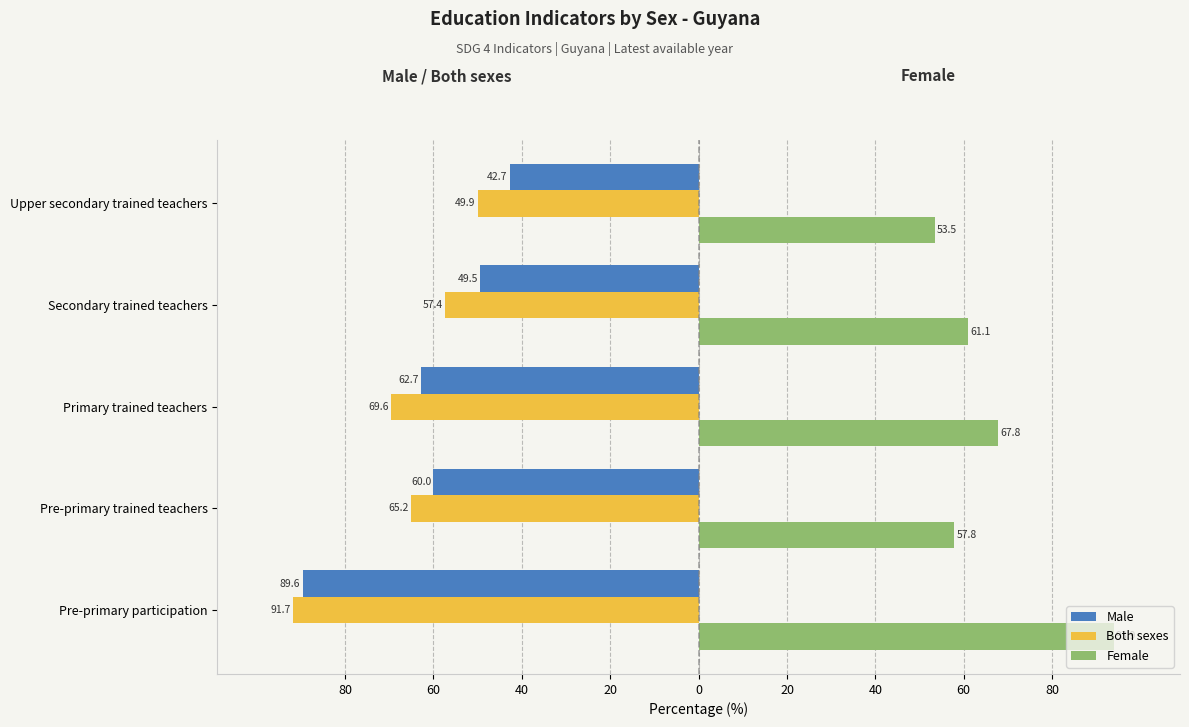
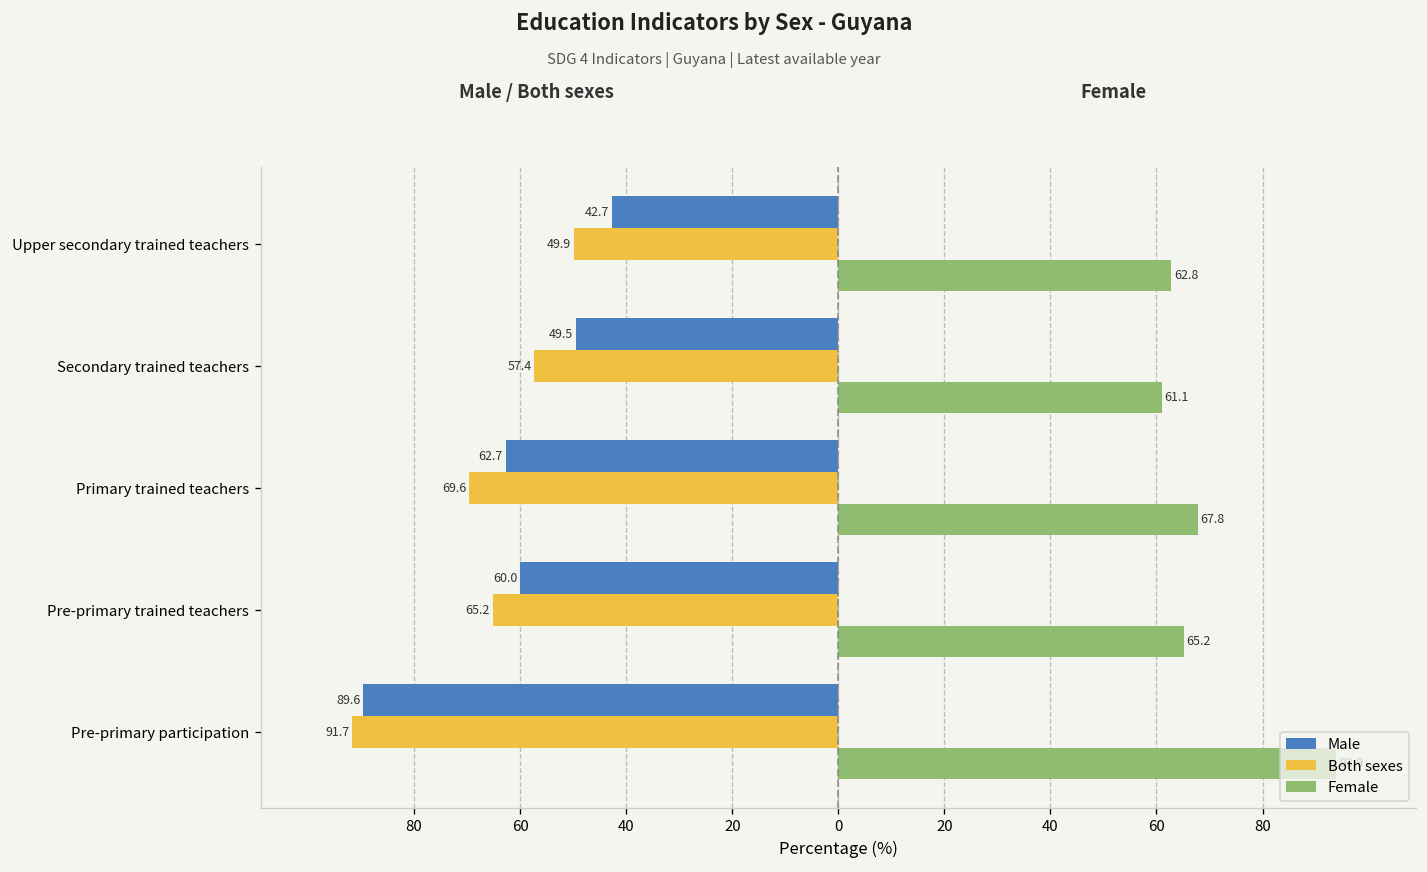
Female, Upper secondary trained teachers: 53.5 -> 62.8
Female, Pre-primary trained teachers: 57.8 -> 65.2
